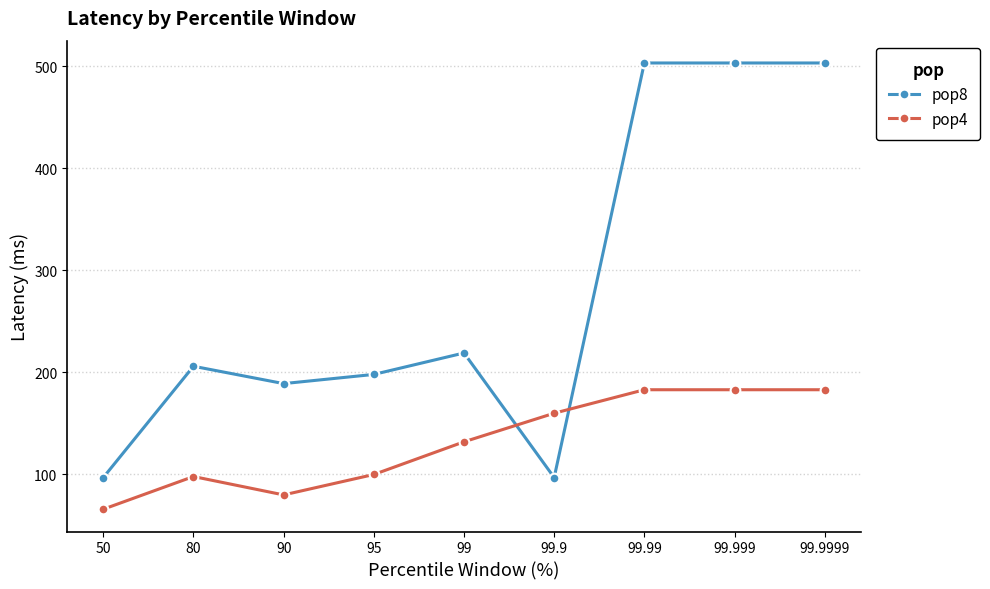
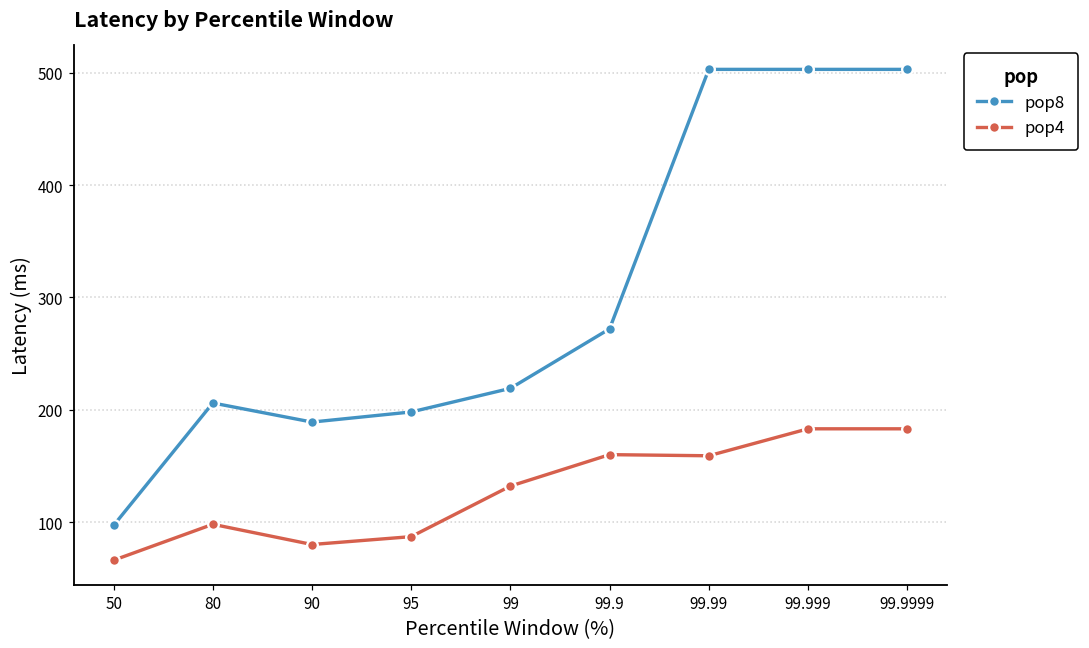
pop4, 95: 100 -> 87
pop8, 99.9: 97 -> 272
pop4, 99.99: 183 -> 159
